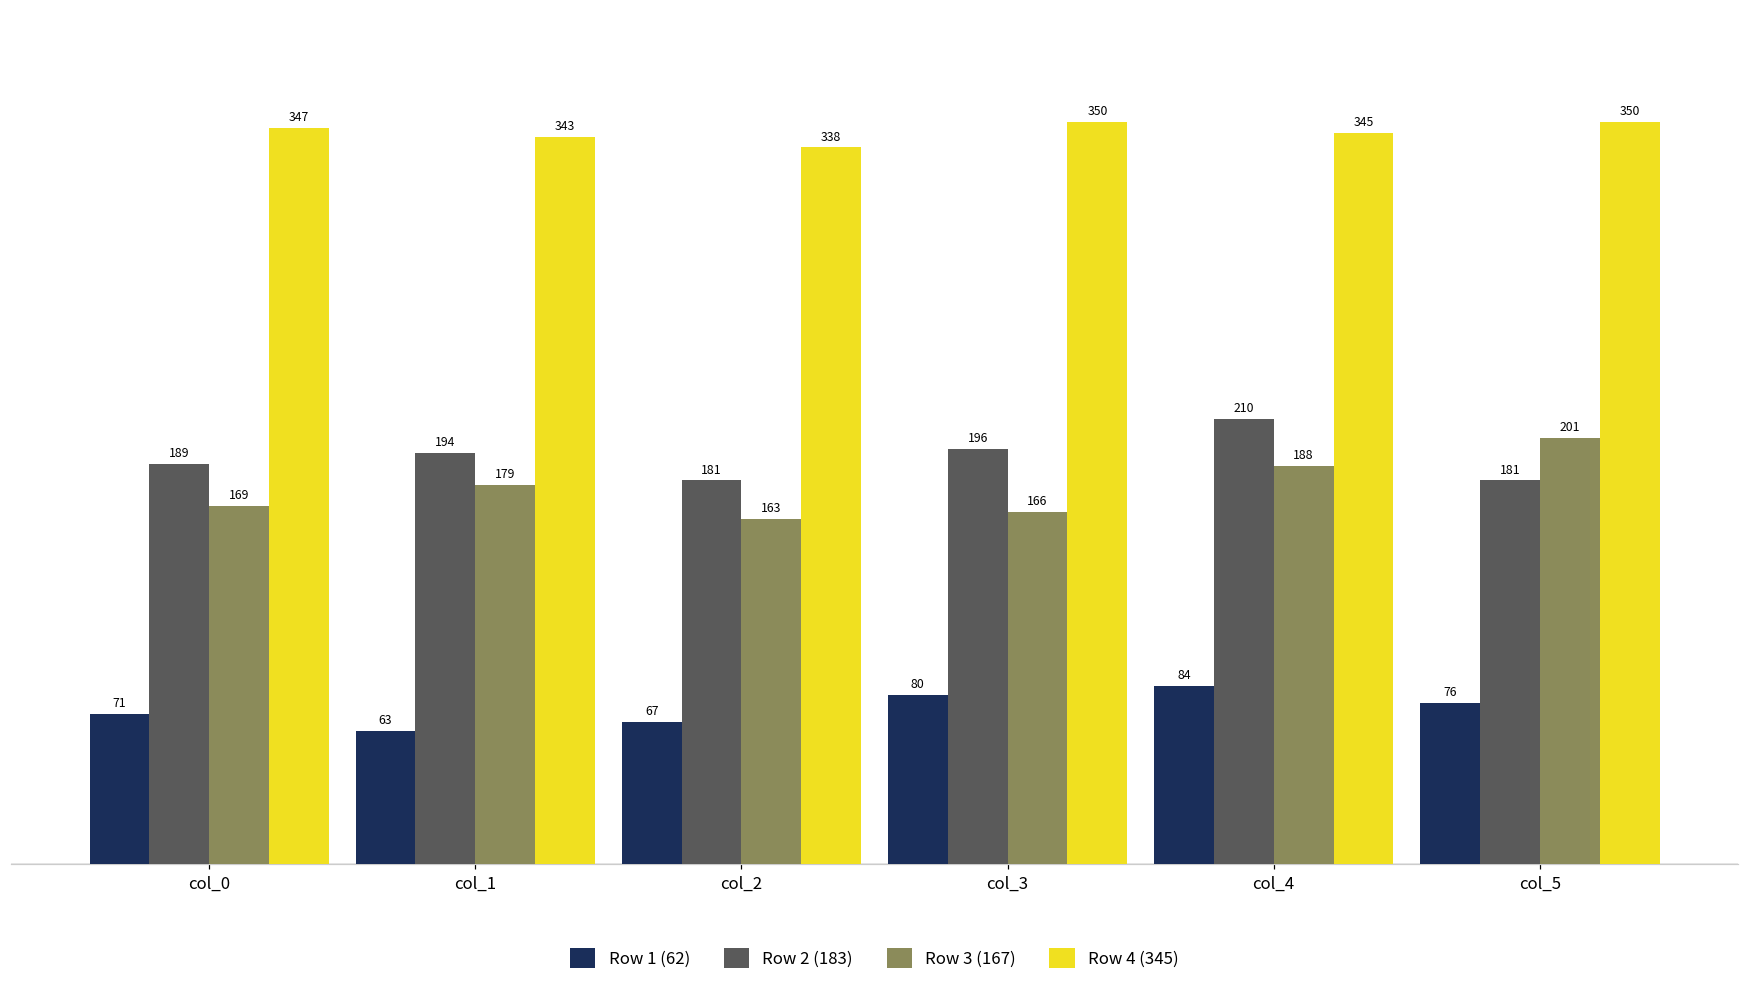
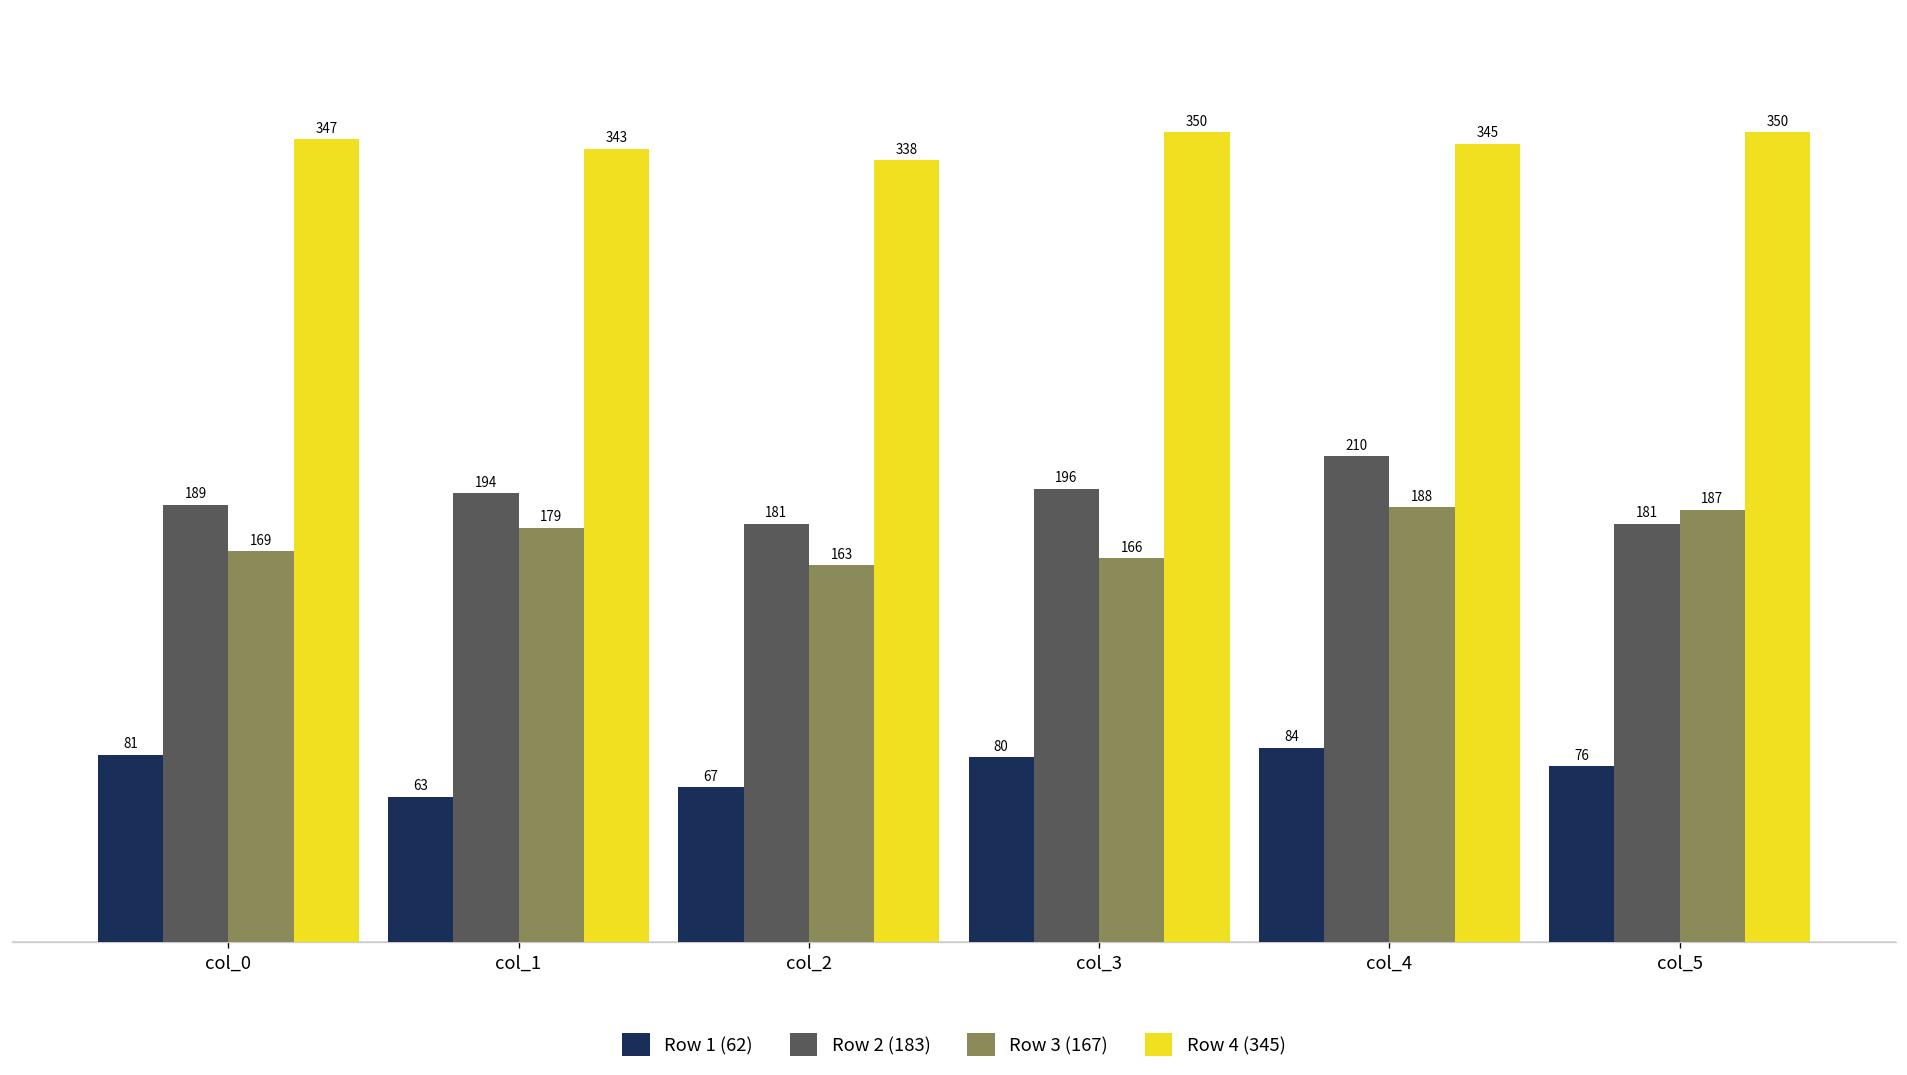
Row 1 (62), col_0: 71 -> 81
Row 3 (167), col_5: 201 -> 187
